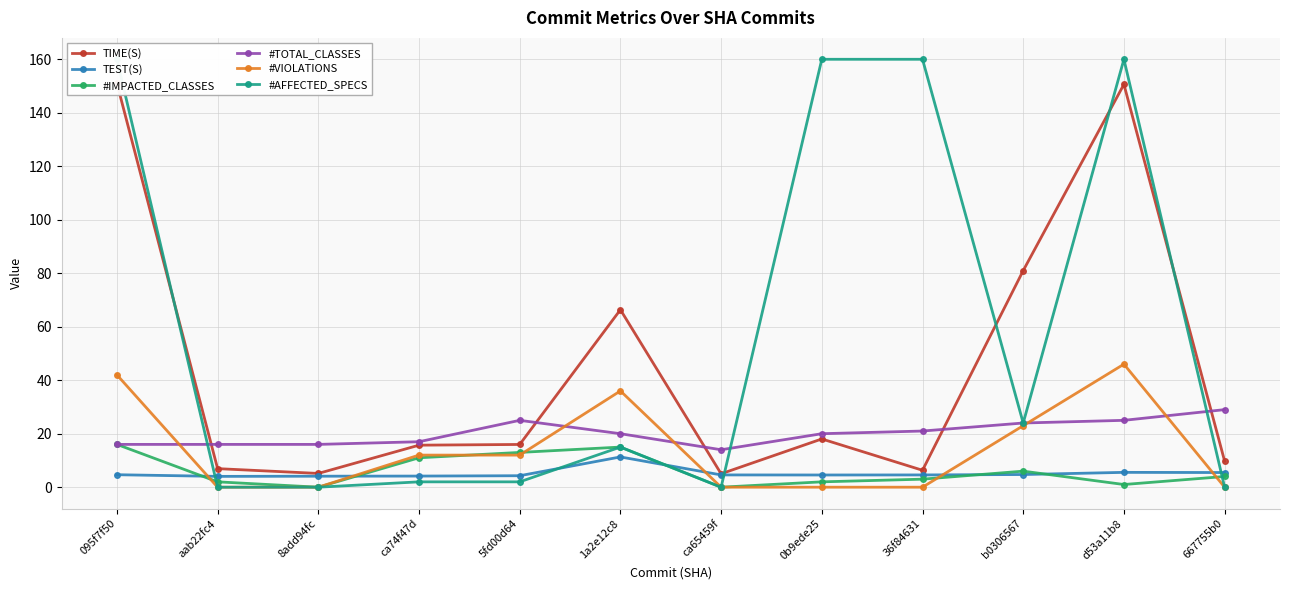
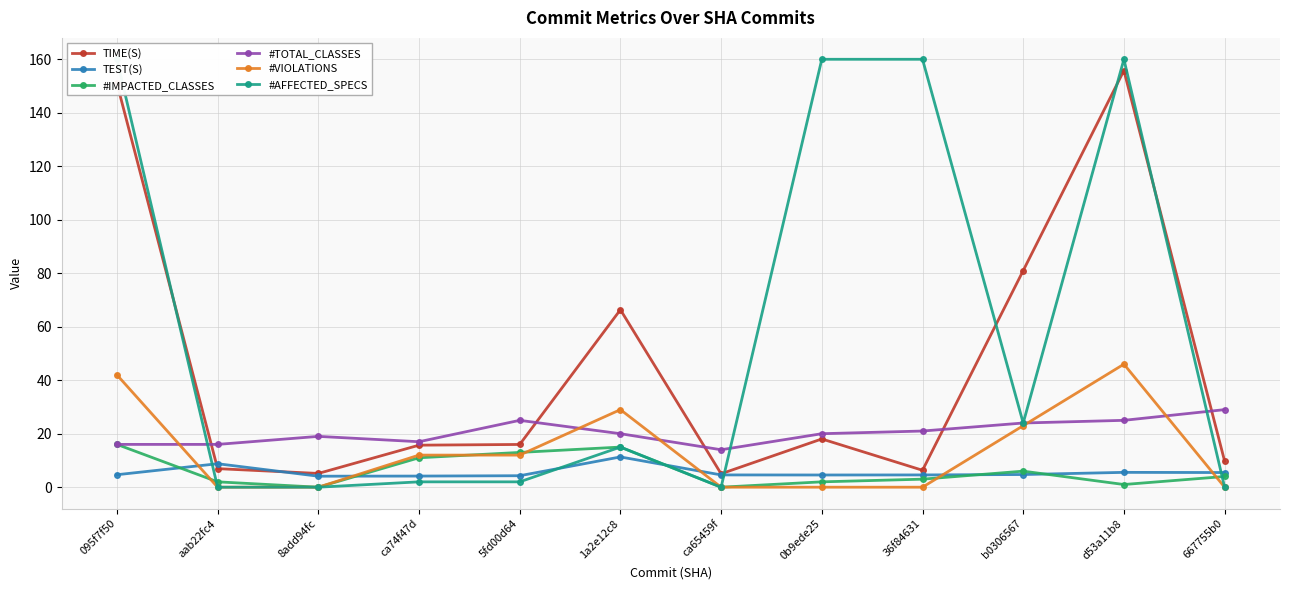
TEST(S), aab22fc4: 4 -> 9
#TOTAL_CLASSES, 8add94fc: 16 -> 19
#VIOLATIONS, 1a2e12c8: 36 -> 29
TIME(S), d53a11b8: 151 -> 156
